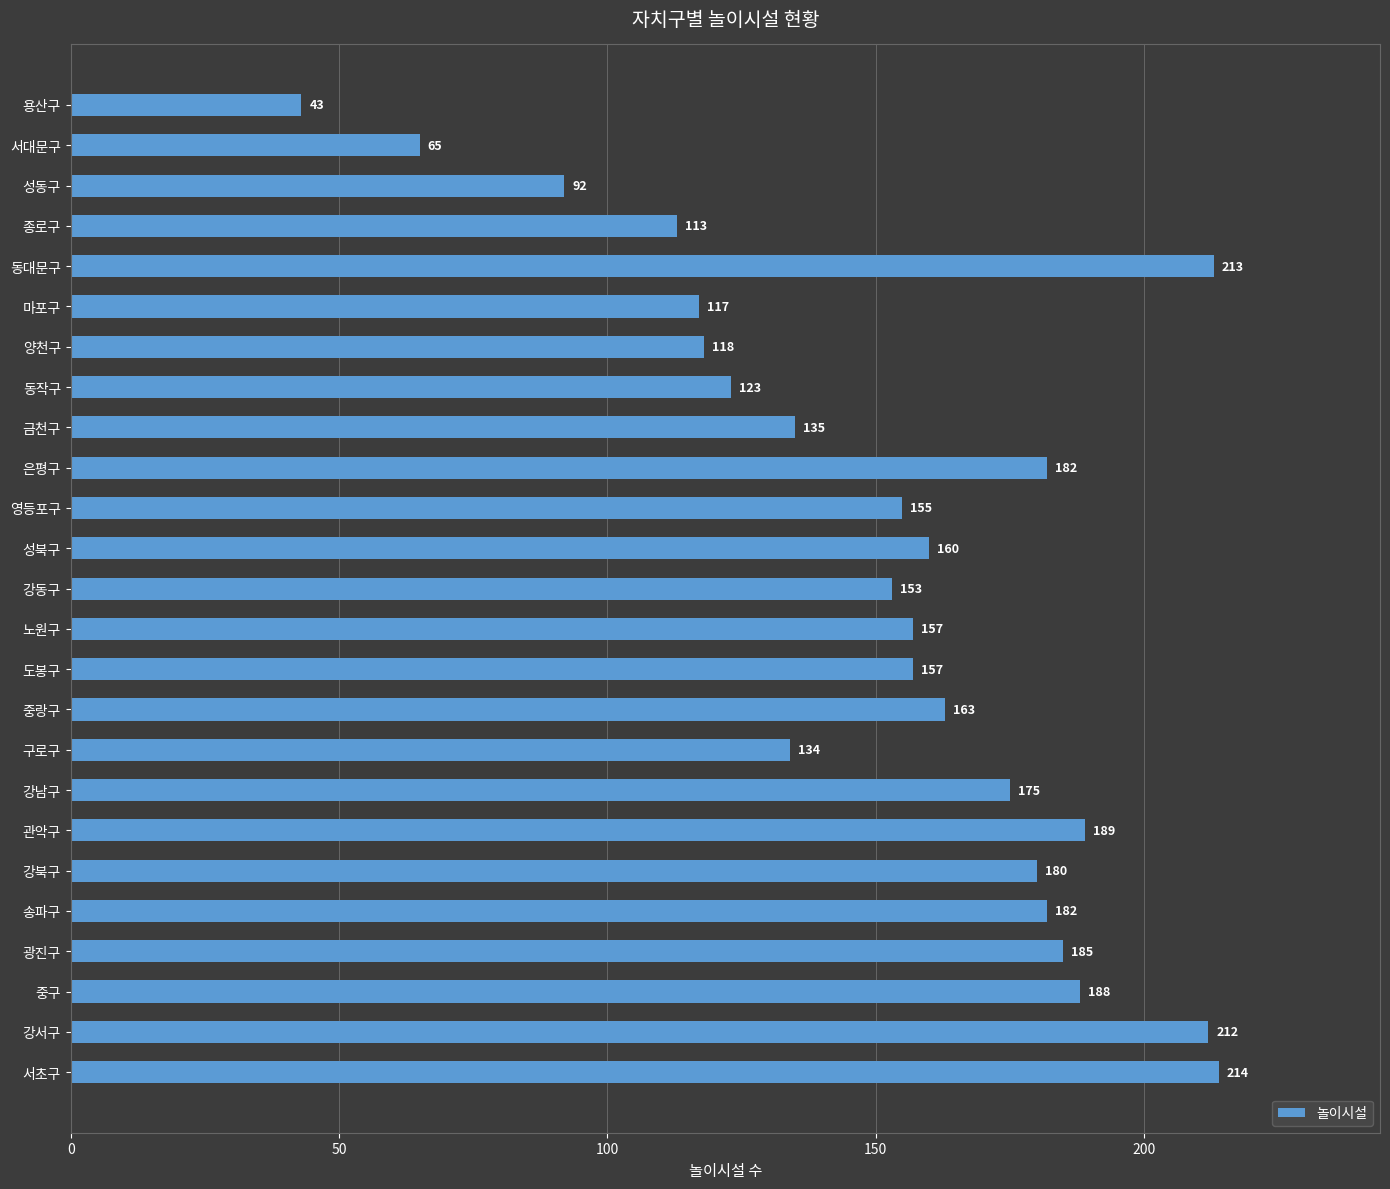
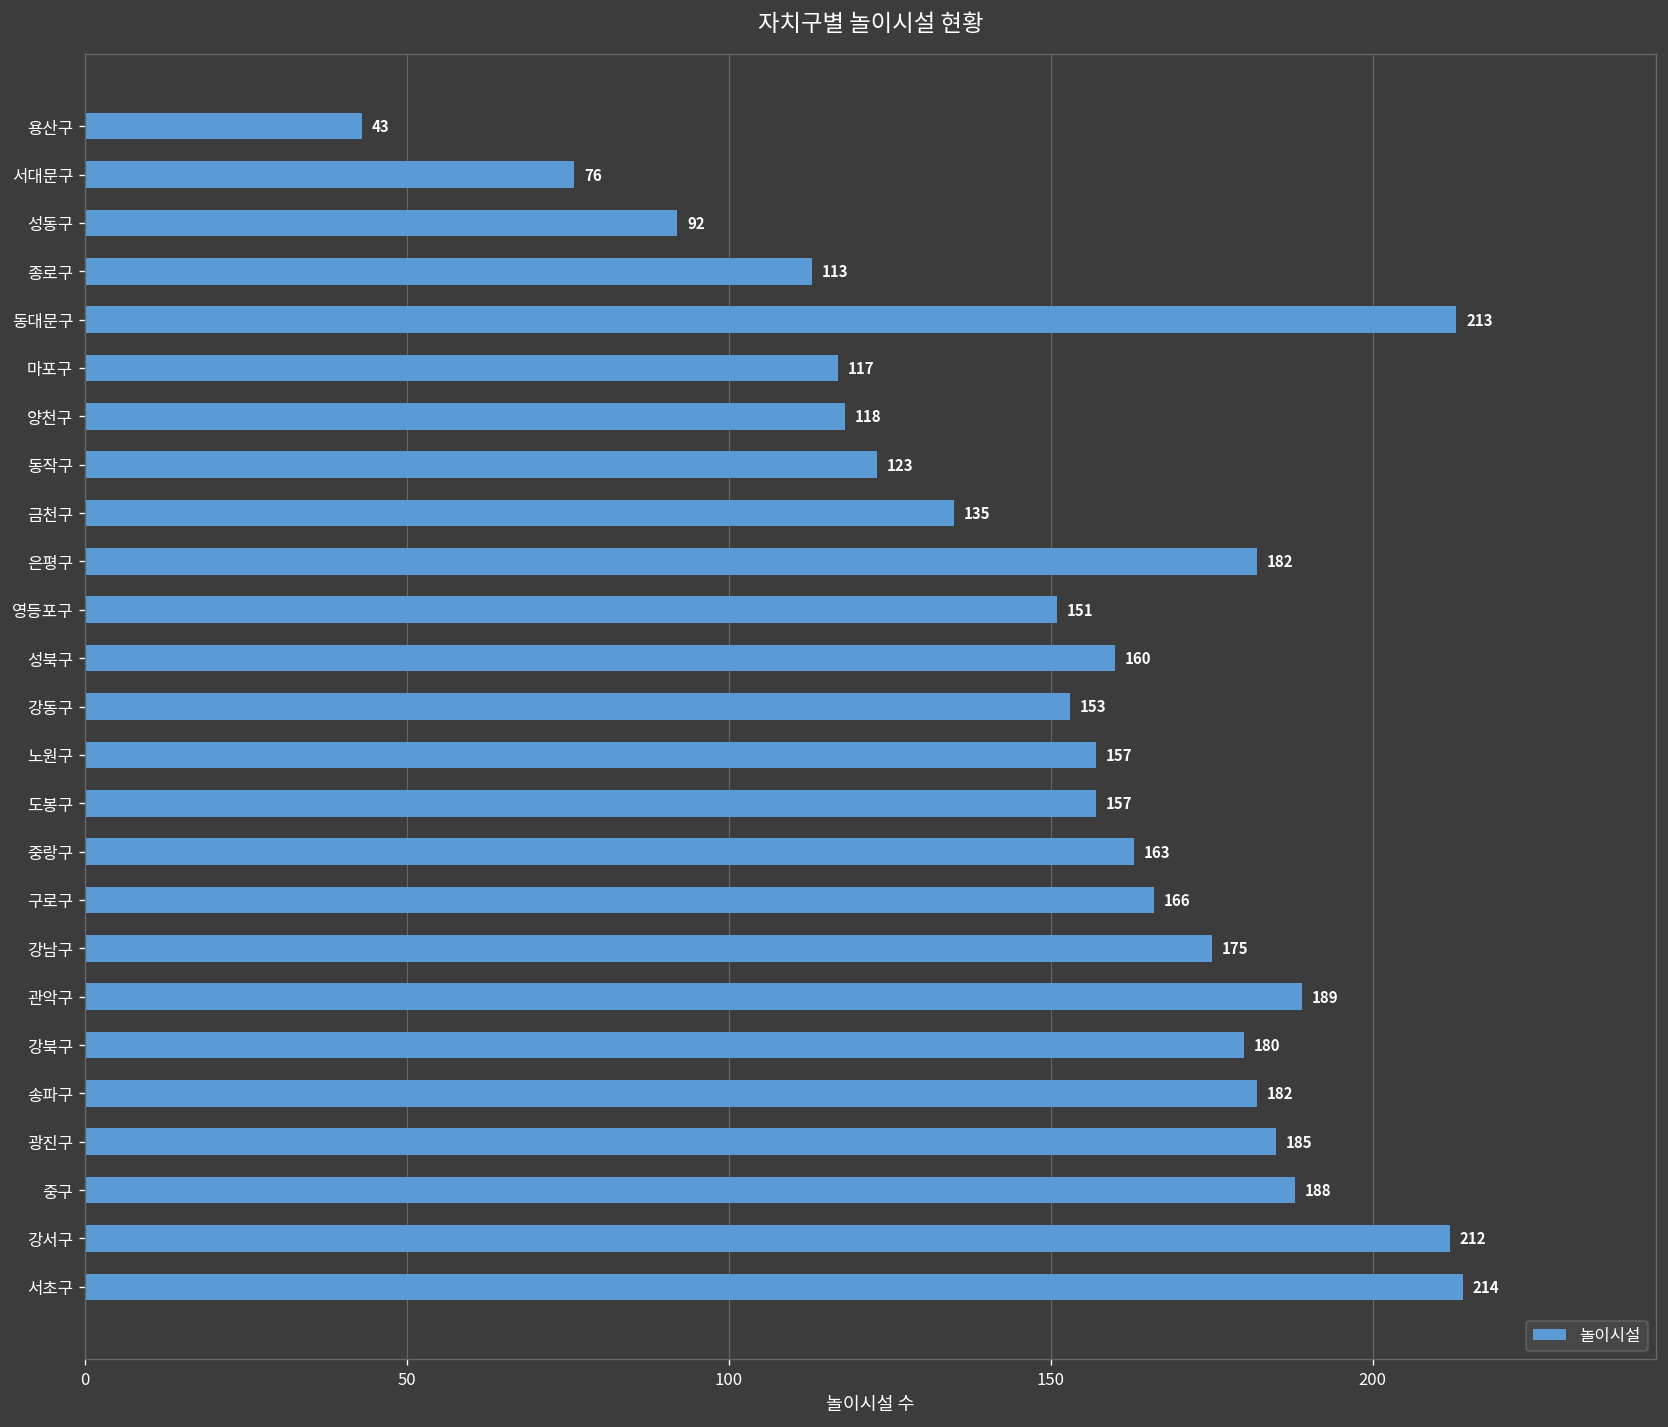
서대문구: 65 -> 76
영등포구: 155 -> 151
구로구: 134 -> 166
